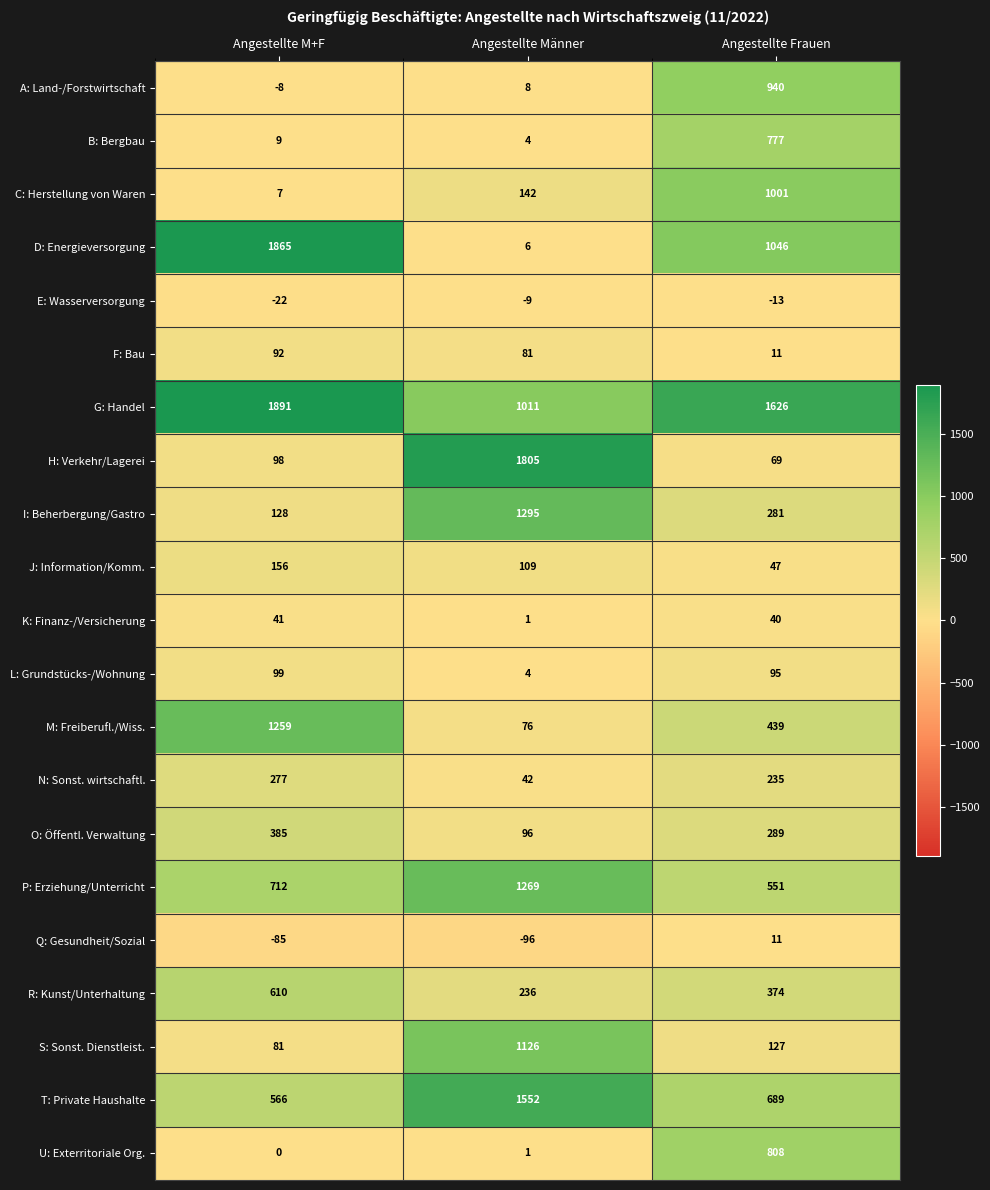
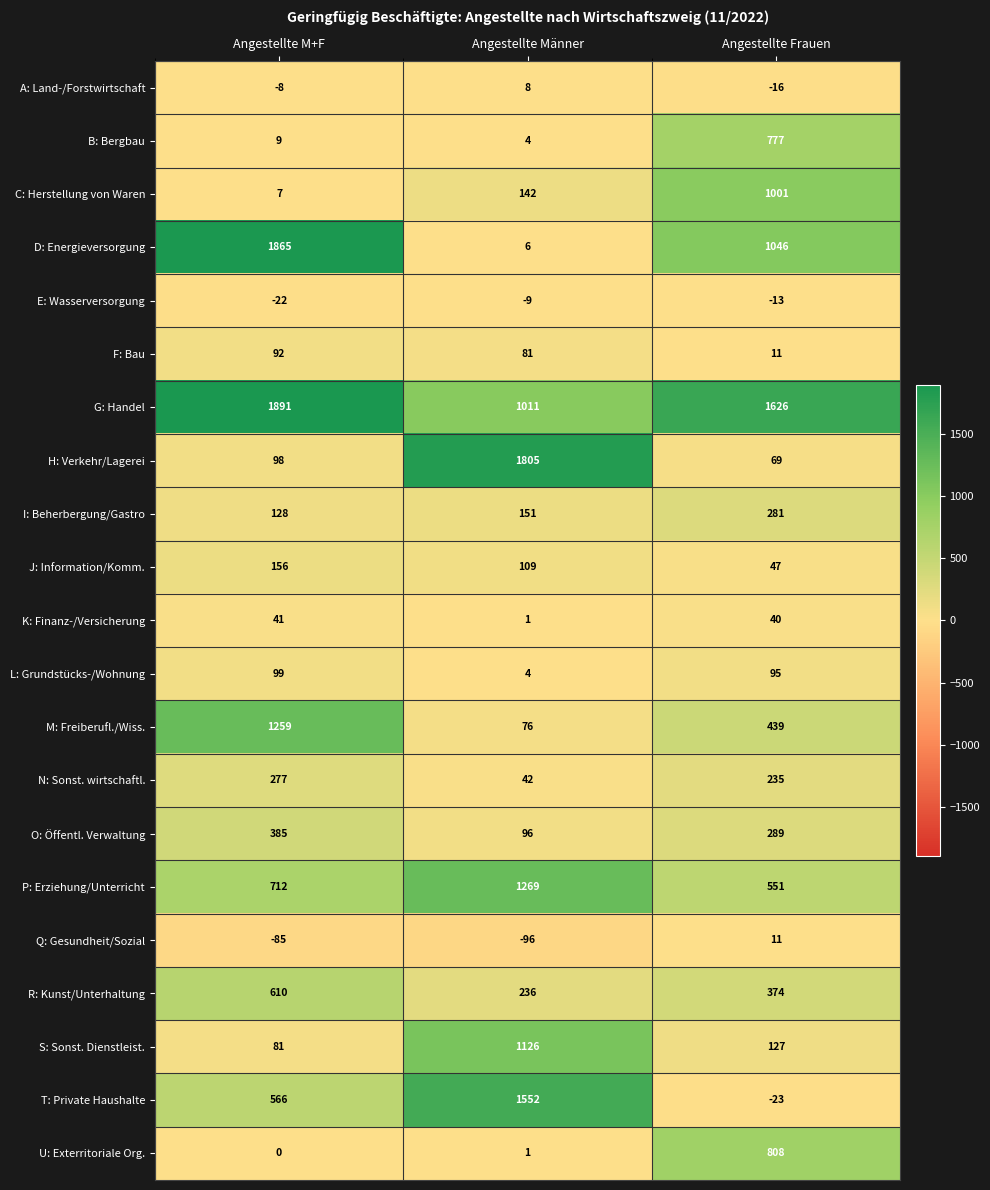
A: Land-/Forstwirtschaft, Angestellte Frauen: 940 -> -16
I: Beherbergung/Gastro, Angestellte Männer: 1295 -> 151
T: Private Haushalte, Angestellte Frauen: 689 -> -23
